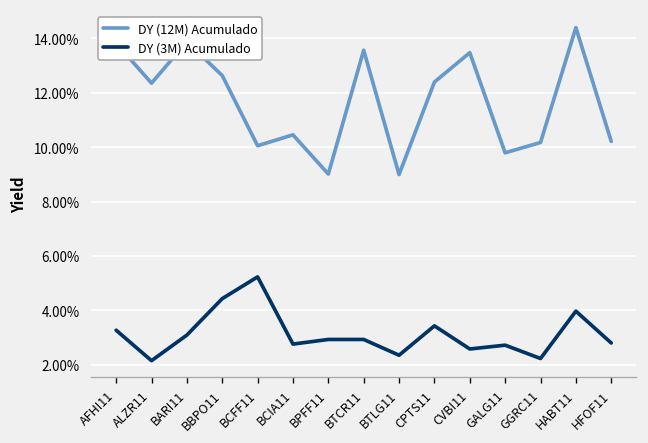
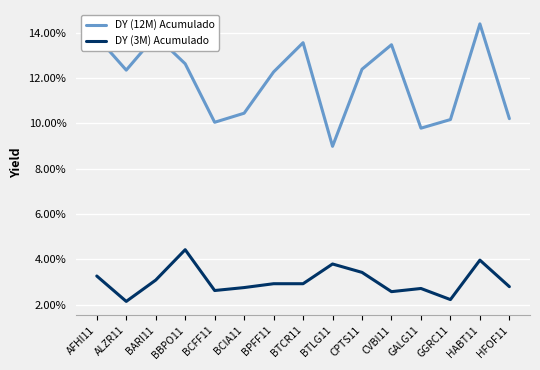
DY (3M) Acumulado, BCFF11: 5.2% -> 2.6%
DY (12M) Acumulado, BPFF11: 9.0% -> 12.3%
DY (3M) Acumulado, BTLG11: 2.4% -> 3.8%
